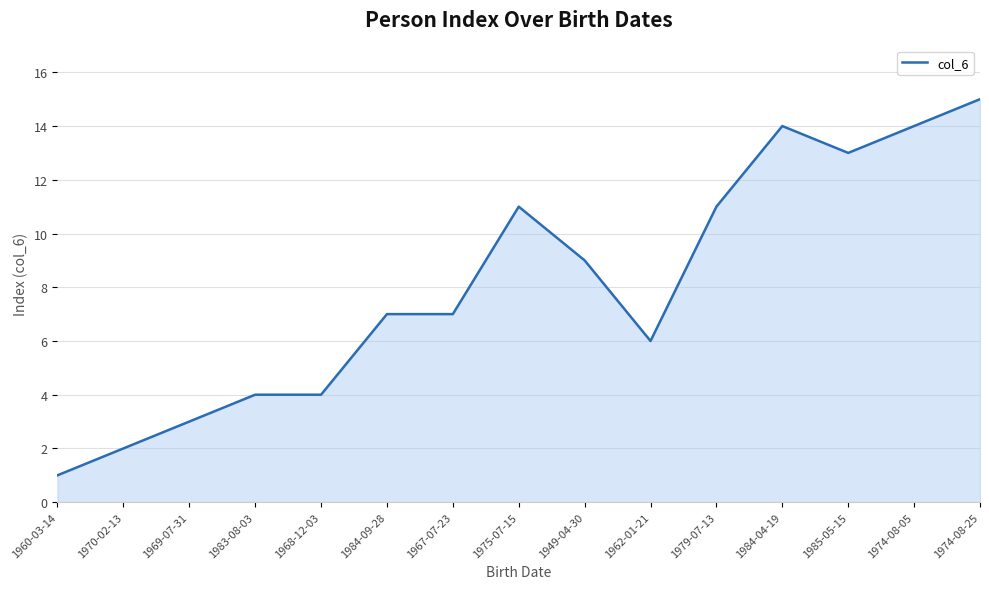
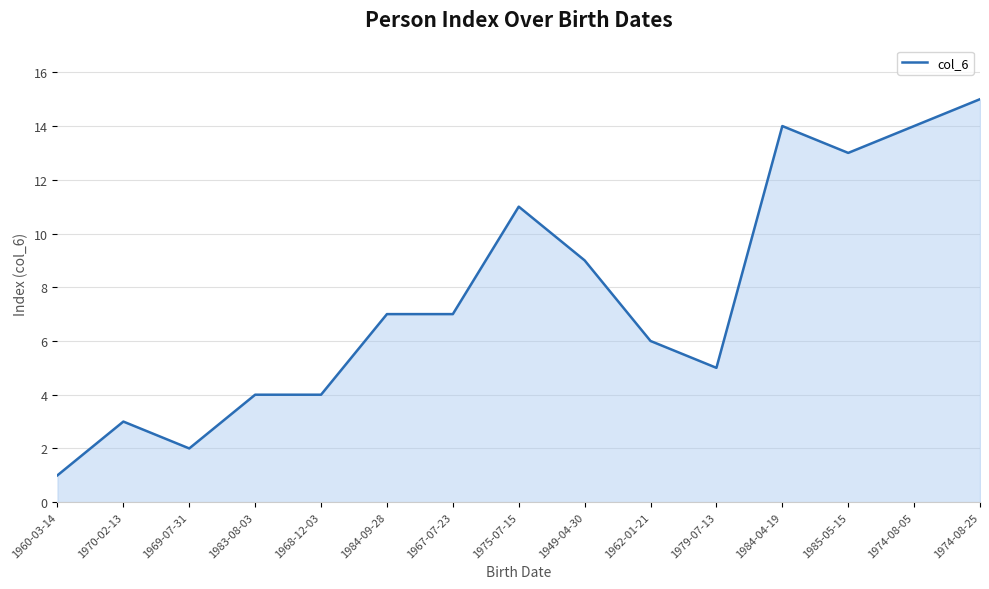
1970-02-13: 2 -> 3
1969-07-31: 3 -> 2
1979-07-13: 11 -> 5
